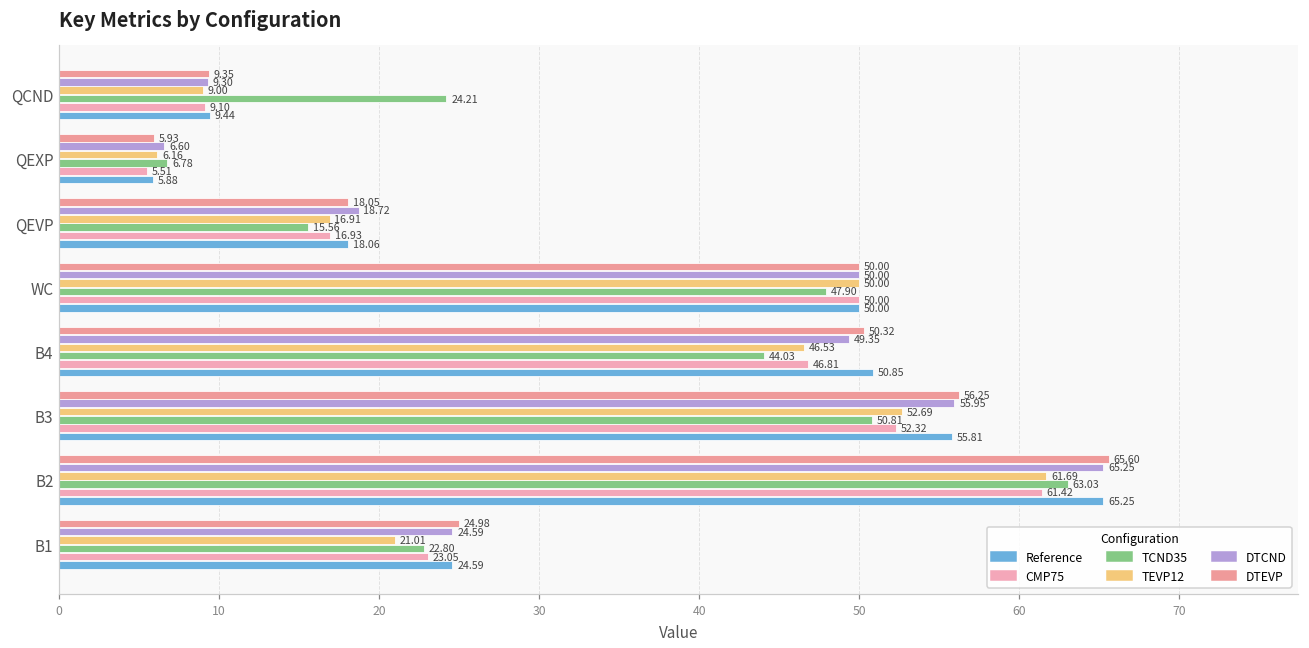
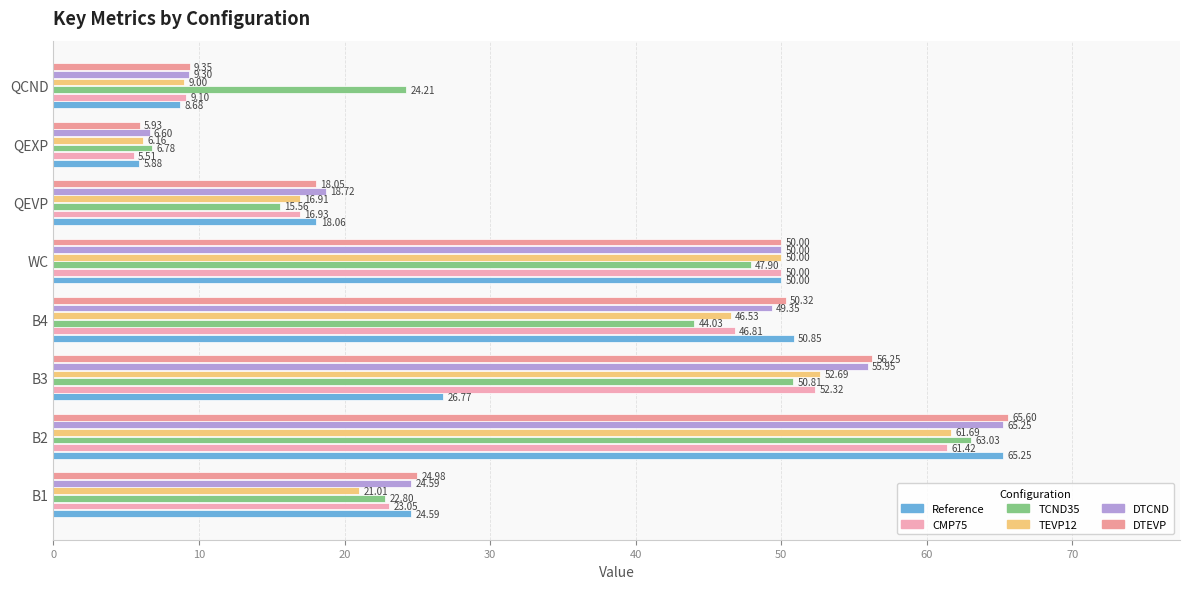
Reference, QCND: 9.44 -> 8.68
Reference, B3: 55.81 -> 26.77
